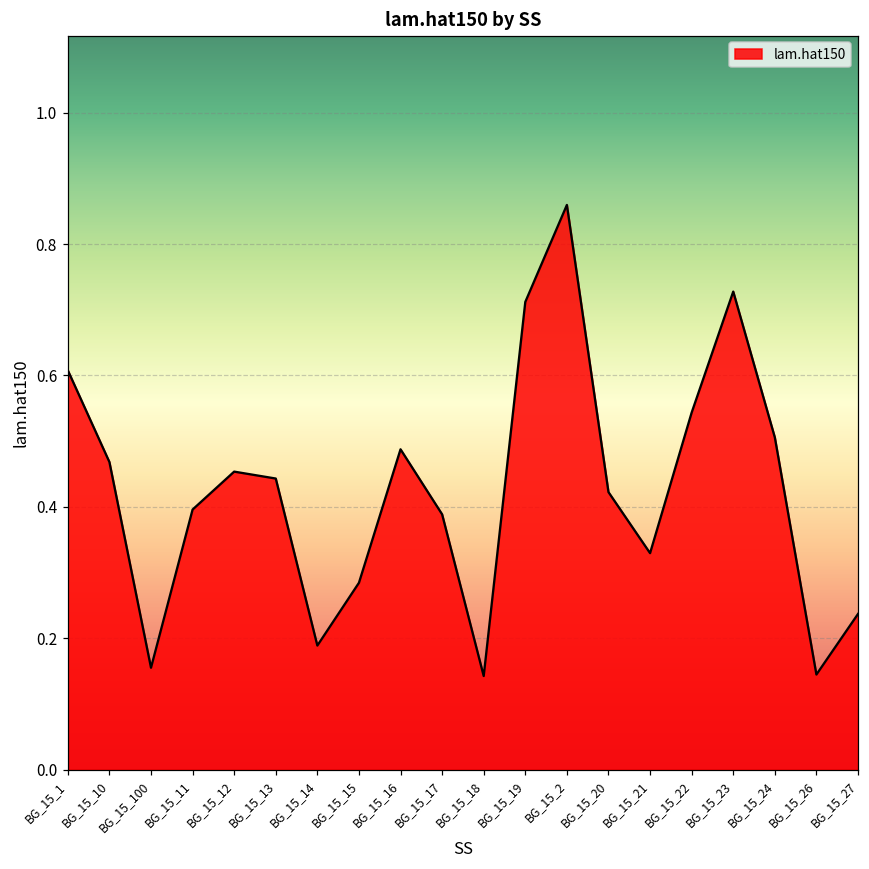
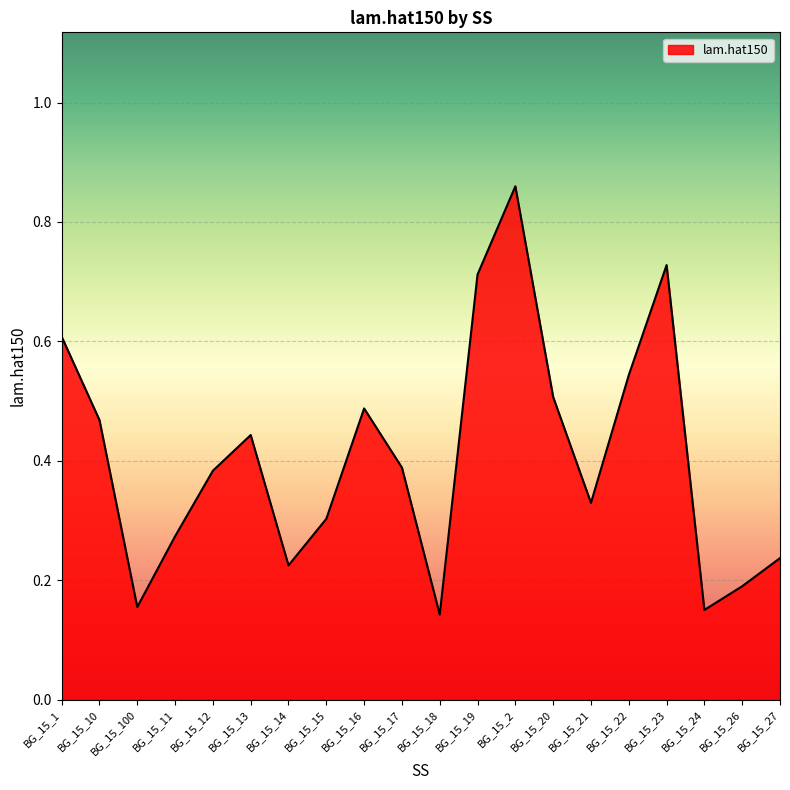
BG_15_11: 0.40 -> 0.27
BG_15_12: 0.45 -> 0.38
BG_15_14: 0.19 -> 0.22
BG_15_15: 0.28 -> 0.30
BG_15_20: 0.42 -> 0.51
BG_15_24: 0.51 -> 0.15
BG_15_26: 0.14 -> 0.19
